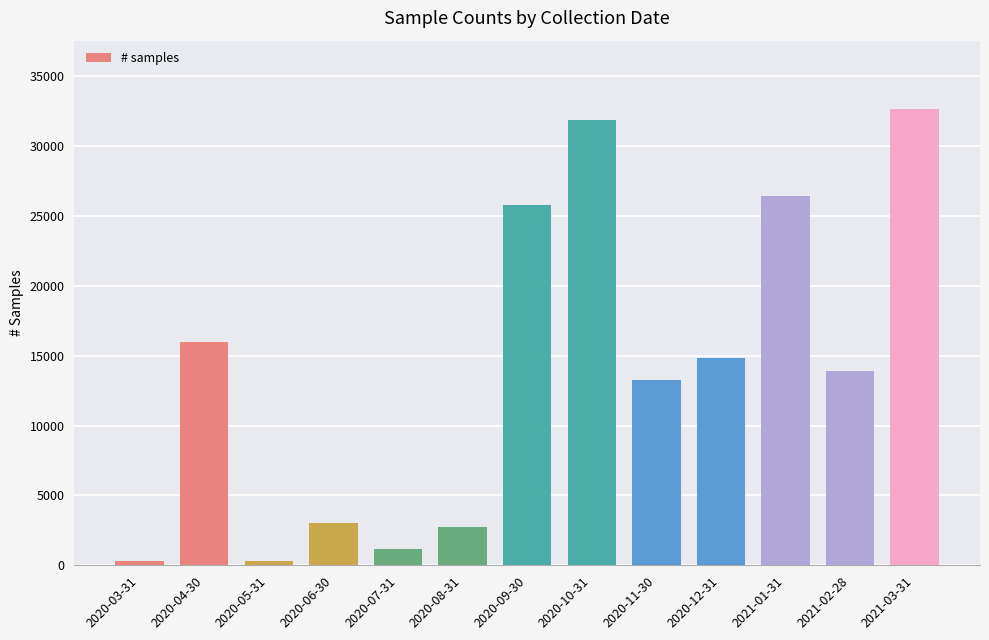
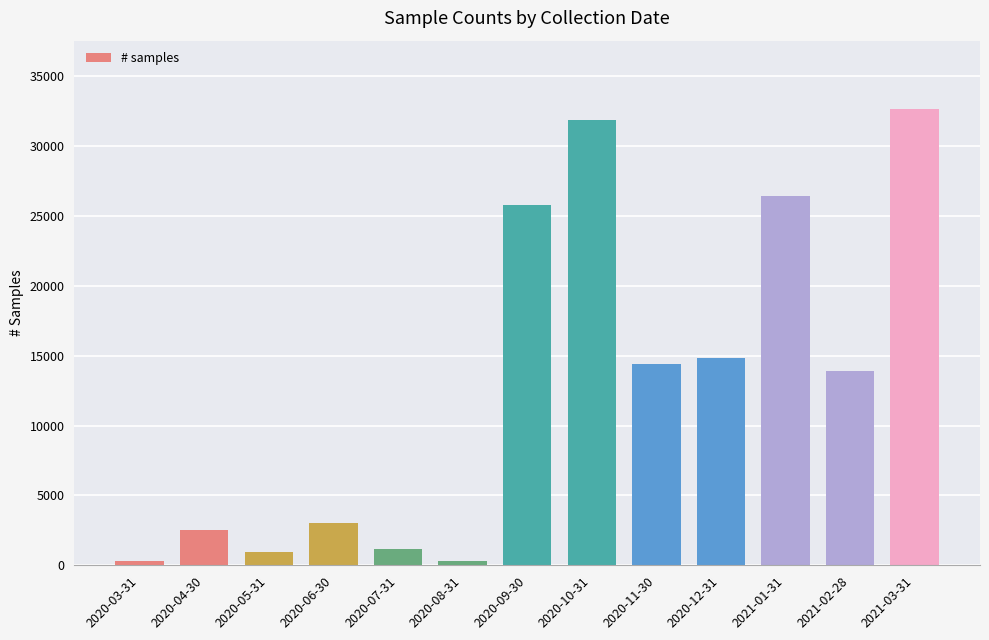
2020-04-30: 16000 -> 2500
2020-05-31: 300 -> 900
2020-08-31: 2800 -> 300
2020-11-30: 13200 -> 14400
